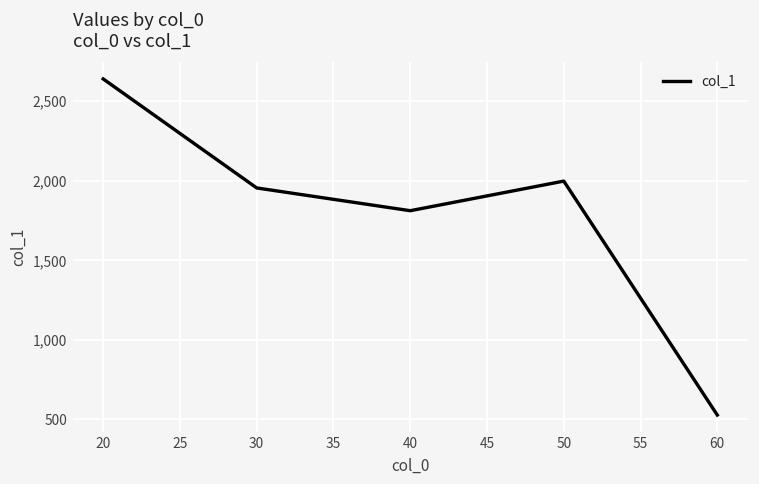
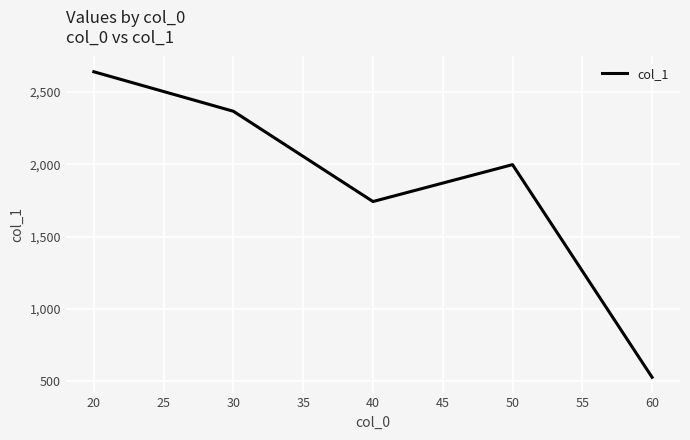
30: 1,960 -> 2,370
40: 1,810 -> 1,740
